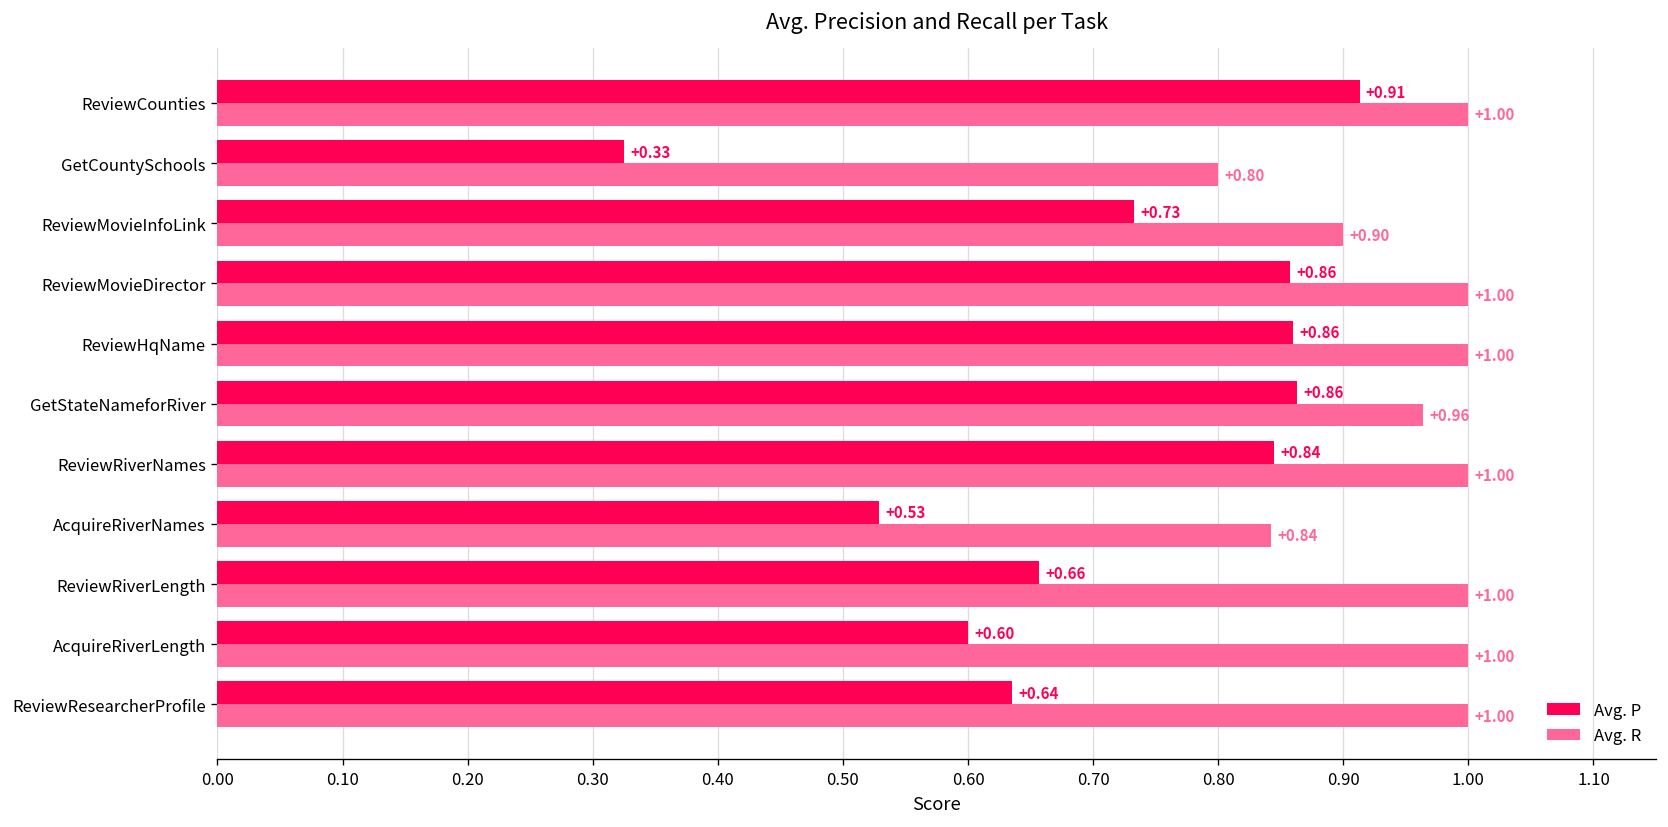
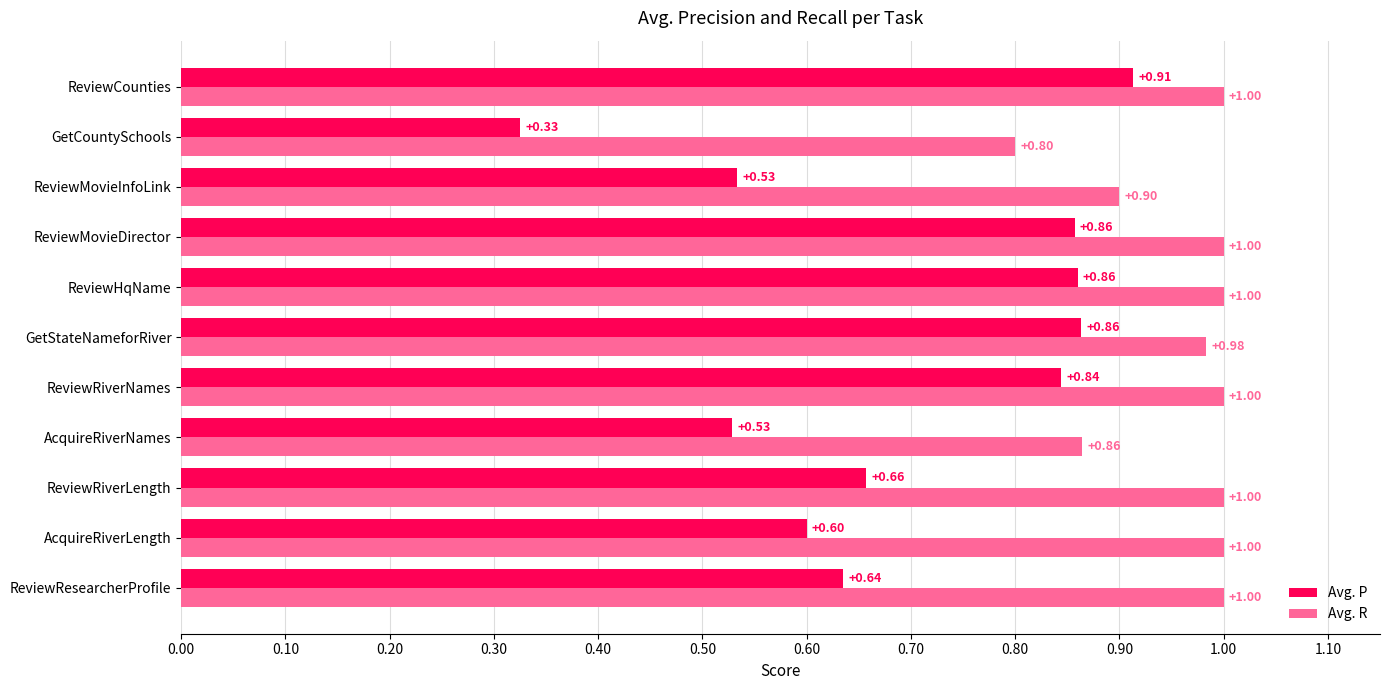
Avg. P, ReviewMovieInfoLink: +0.73 -> +0.53
Avg. R, GetStateNameforRiver: +0.96 -> +0.98
Avg. R, AcquireRiverNames: +0.84 -> +0.86
